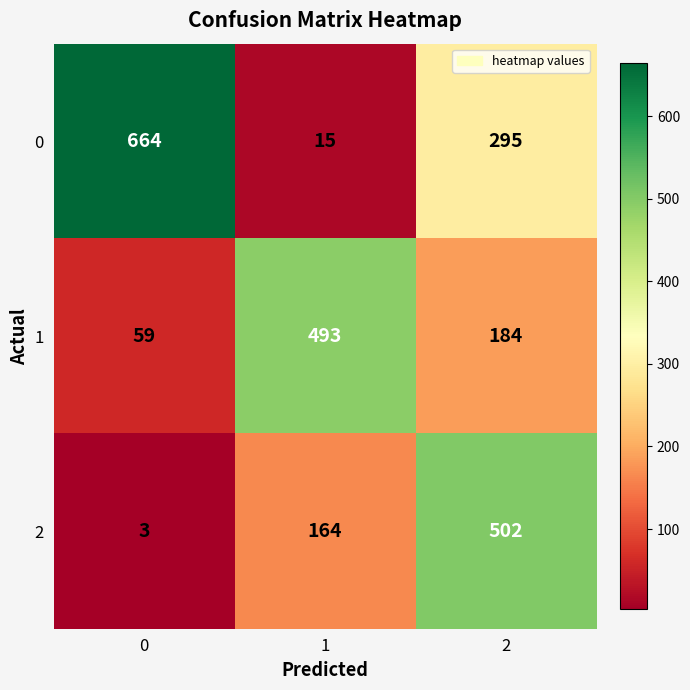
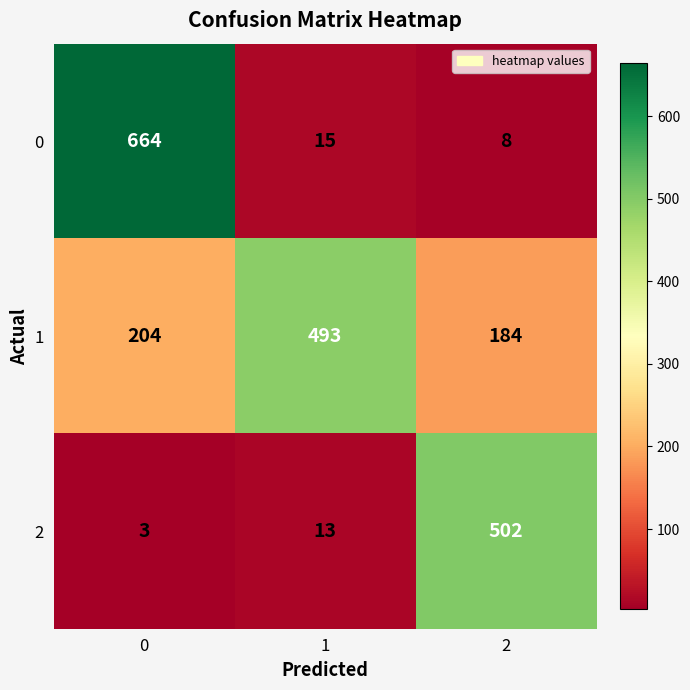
0, 2: 295 -> 8
1, 0: 59 -> 204
2, 1: 164 -> 13
